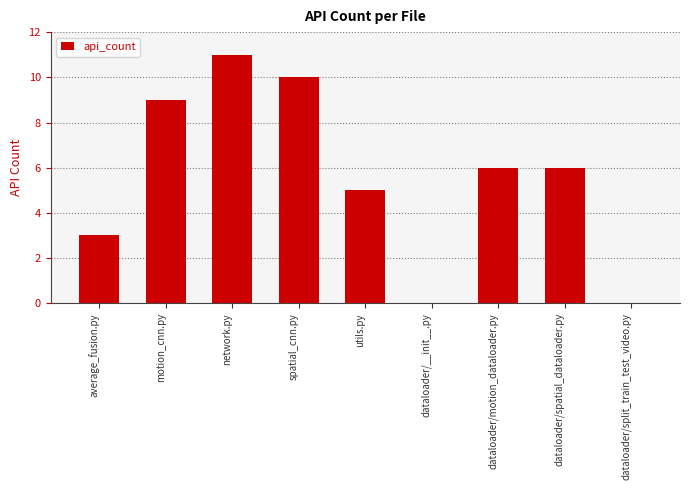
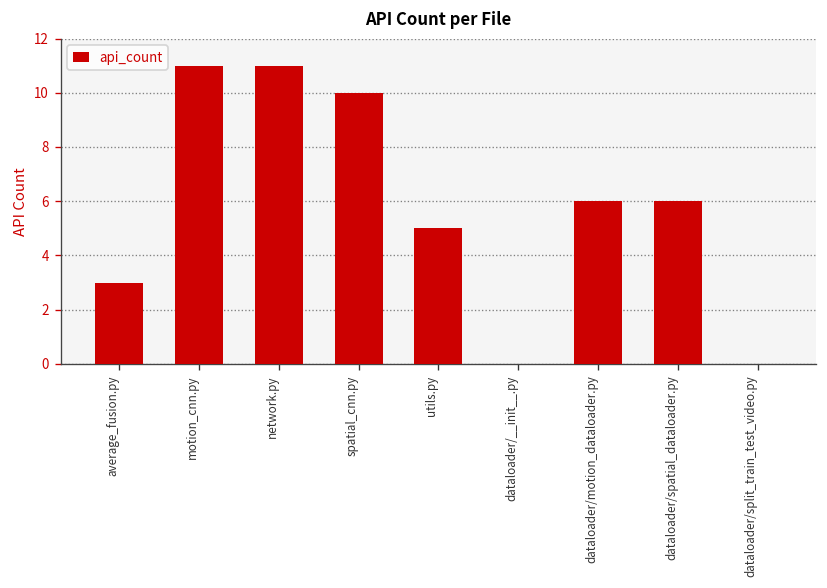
motion_cnn.py: 9 -> 11
